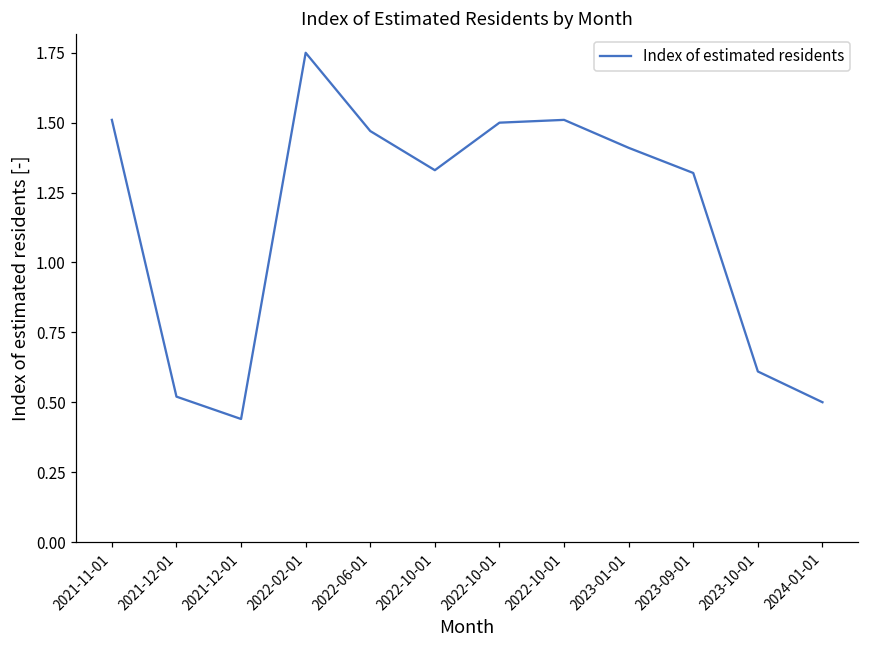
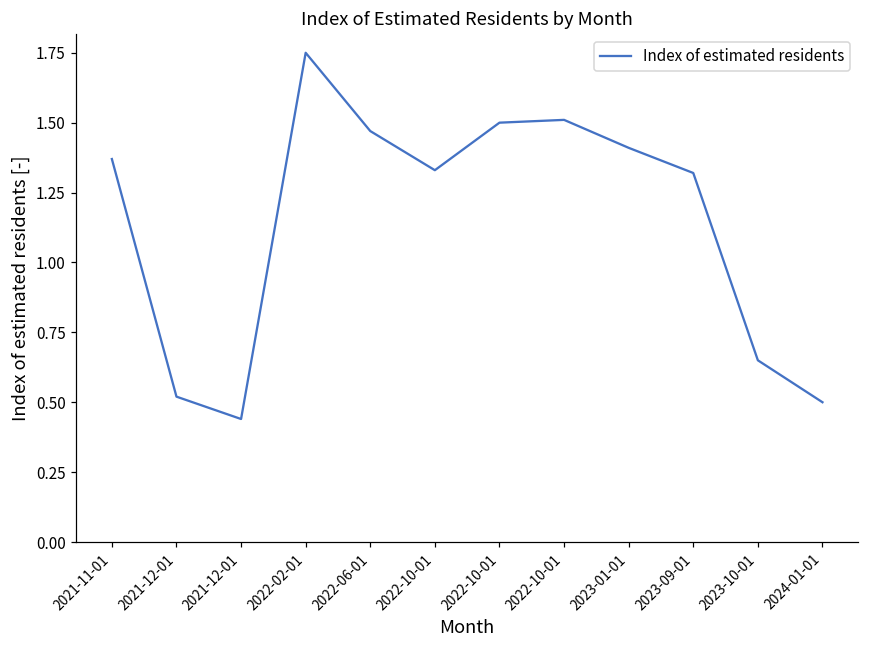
2021-11-01: 1.51 -> 1.37
2023-10-01: 0.61 -> 0.65
